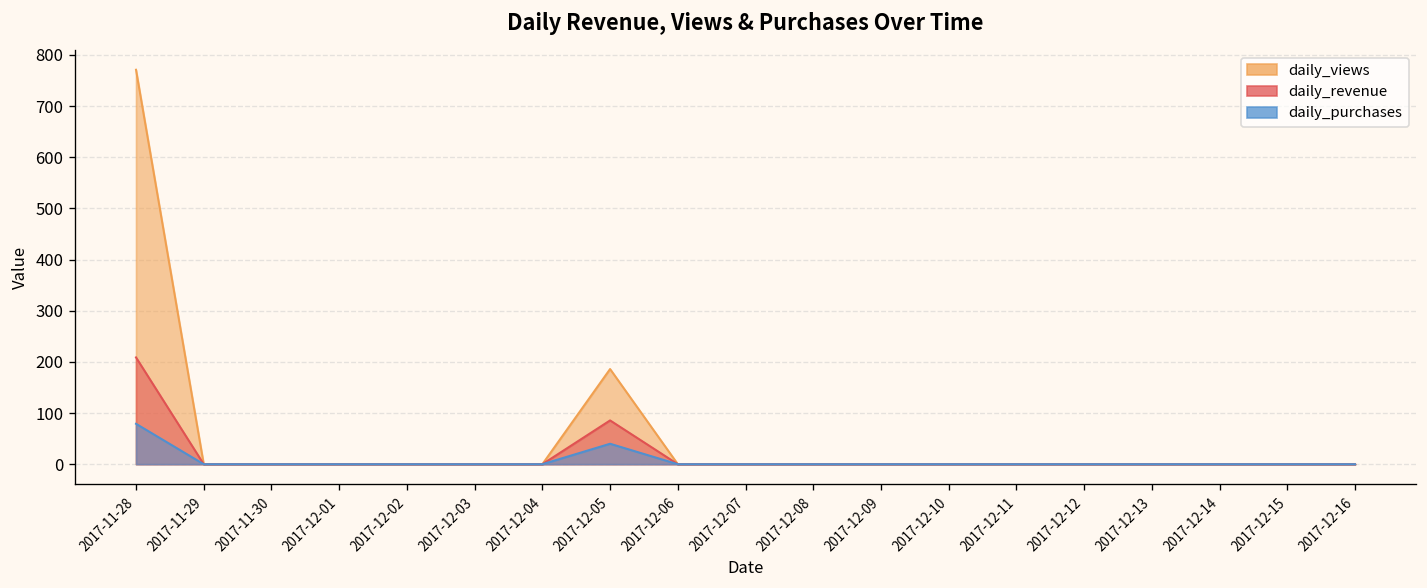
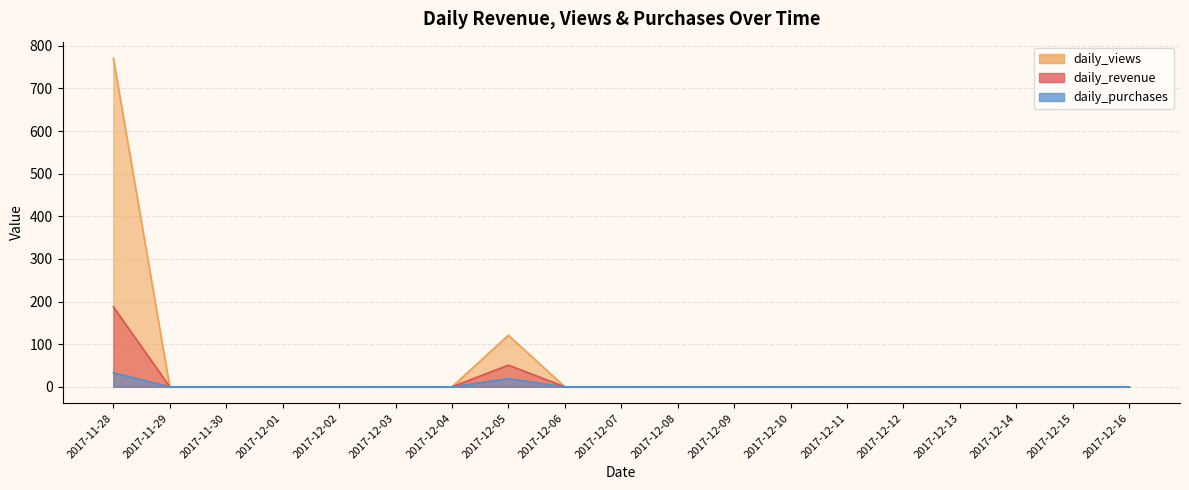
daily_revenue, 2017-11-28: 210 -> 190
daily_purchases, 2017-11-28: 80 -> 30
daily_views, 2017-12-05: 190 -> 120
daily_revenue, 2017-12-05: 90 -> 50
daily_purchases, 2017-12-05: 40 -> 20
